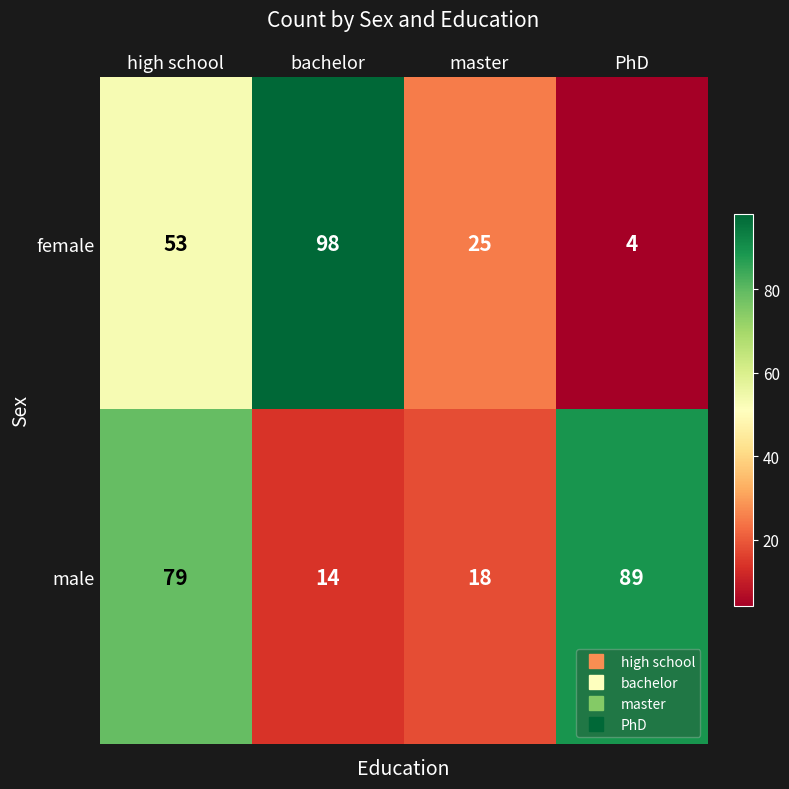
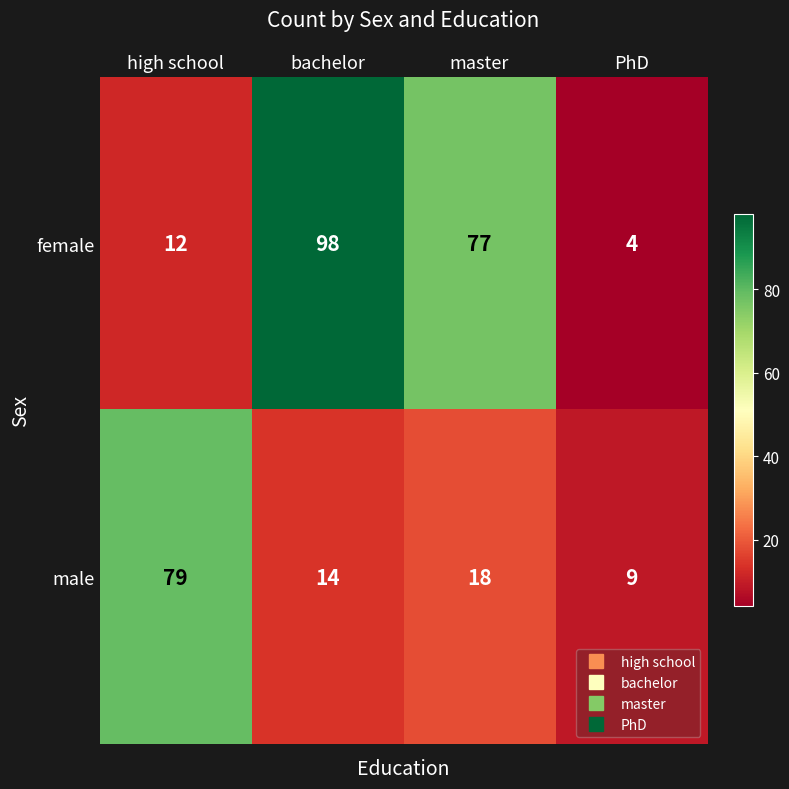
female, high school: 53 -> 12
female, master: 25 -> 77
male, PhD: 89 -> 9
